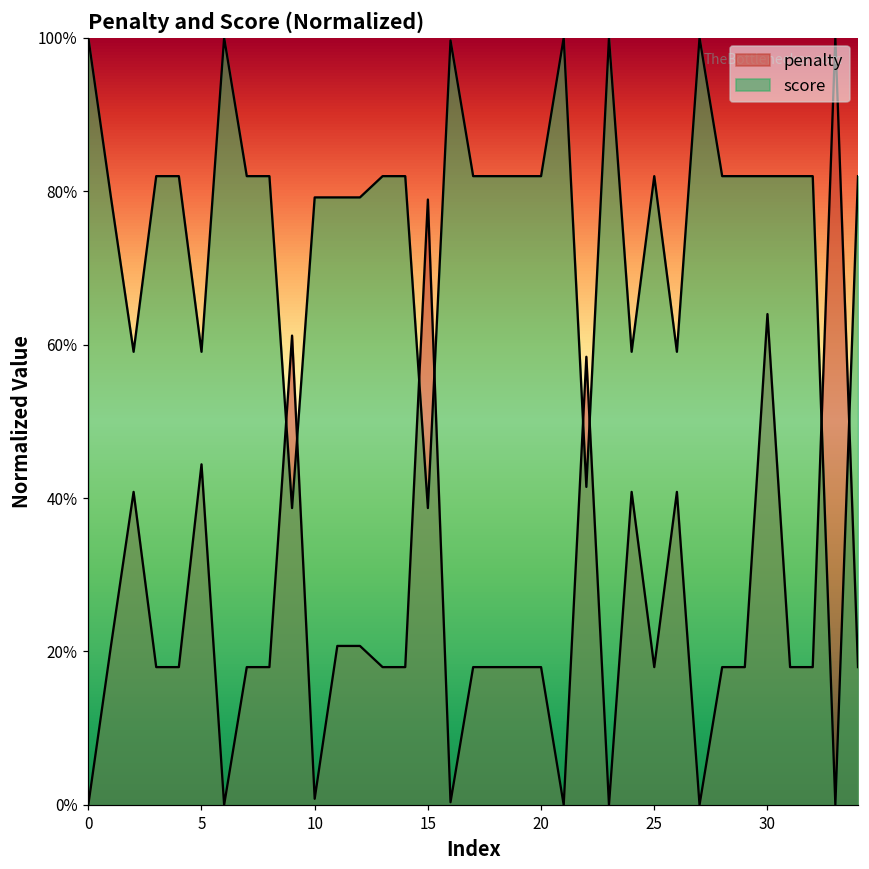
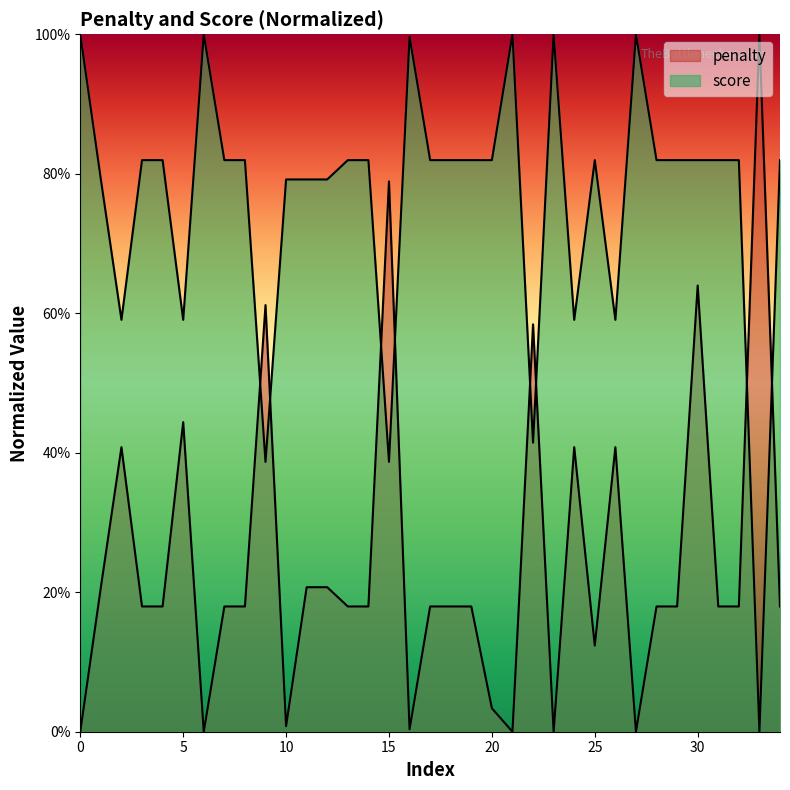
penalty, 20: 18% -> 3%
penalty, 25: 18% -> 12%
